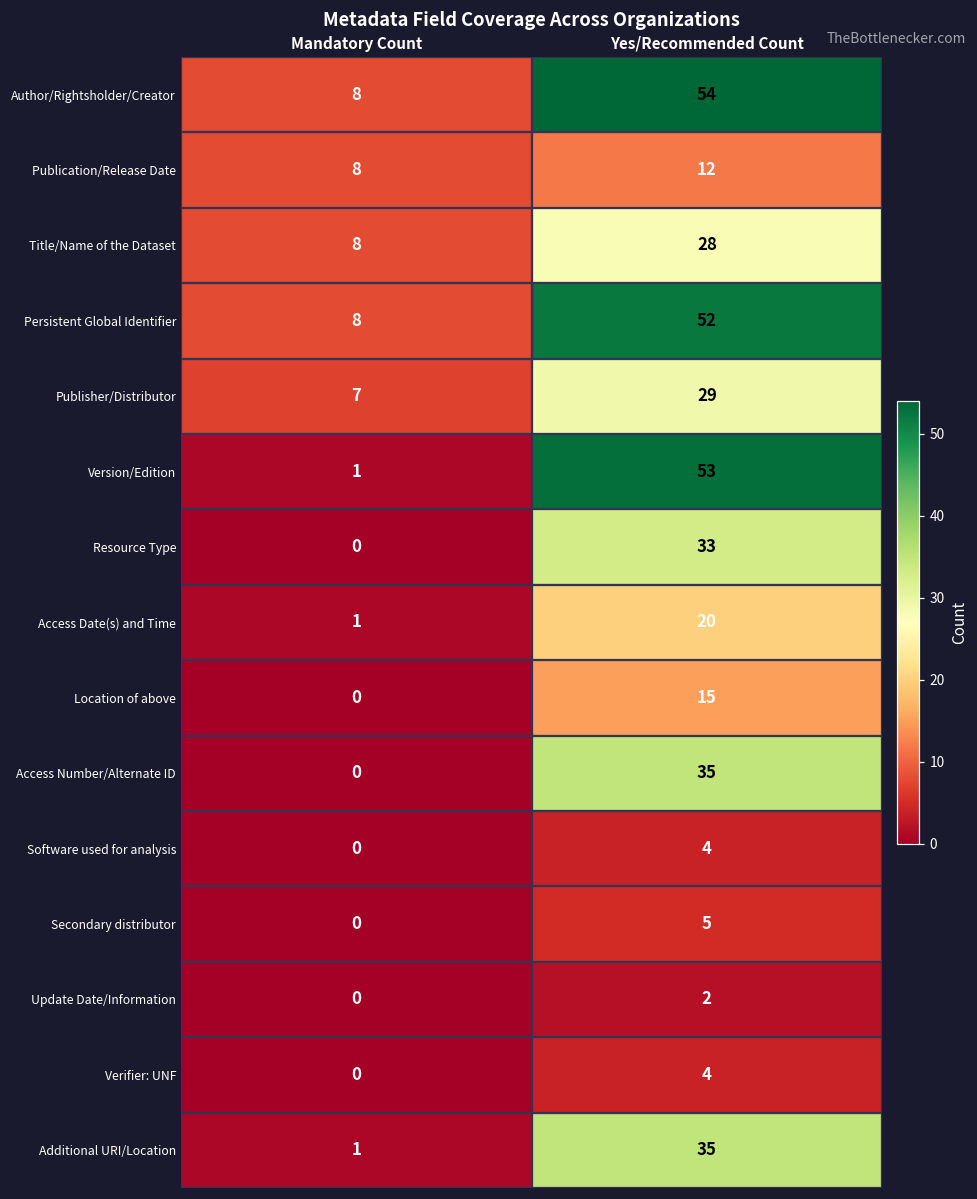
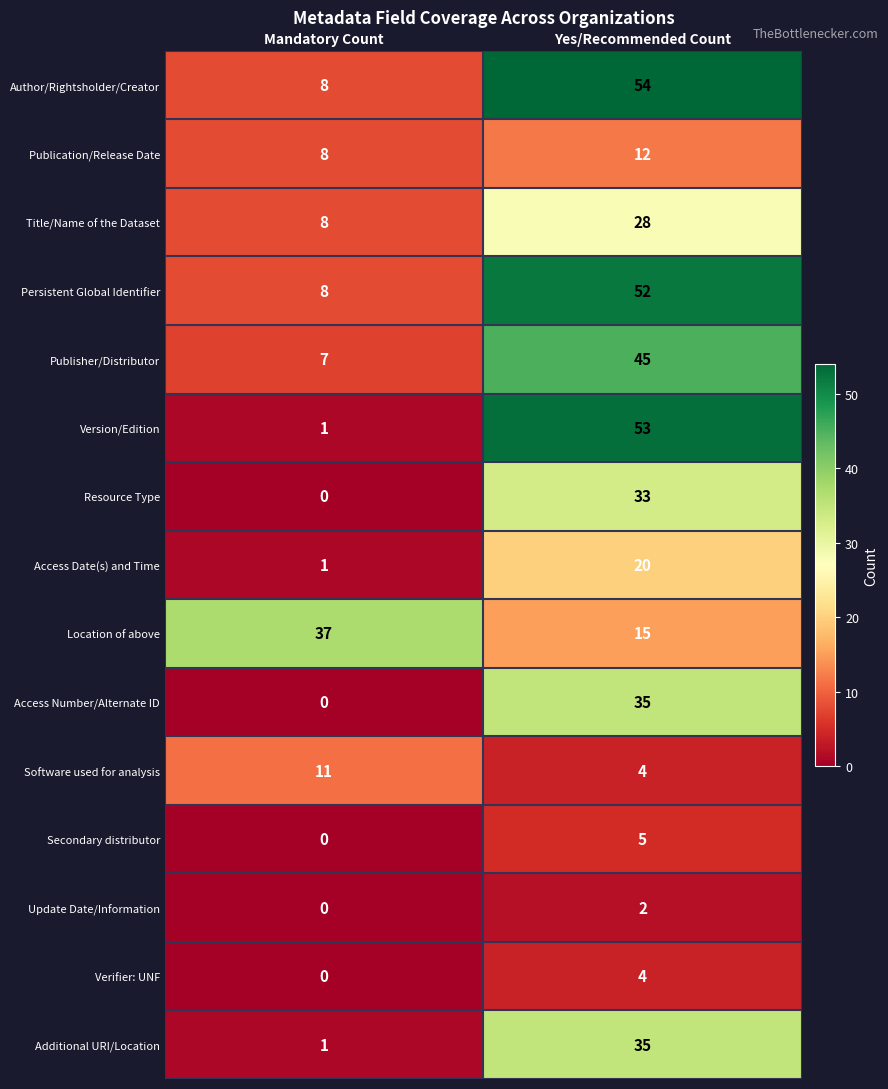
Publisher/Distributor, Yes/Recommended Count: 29 -> 45
Location of above, Mandatory Count: 0 -> 37
Software used for analysis, Mandatory Count: 0 -> 11
